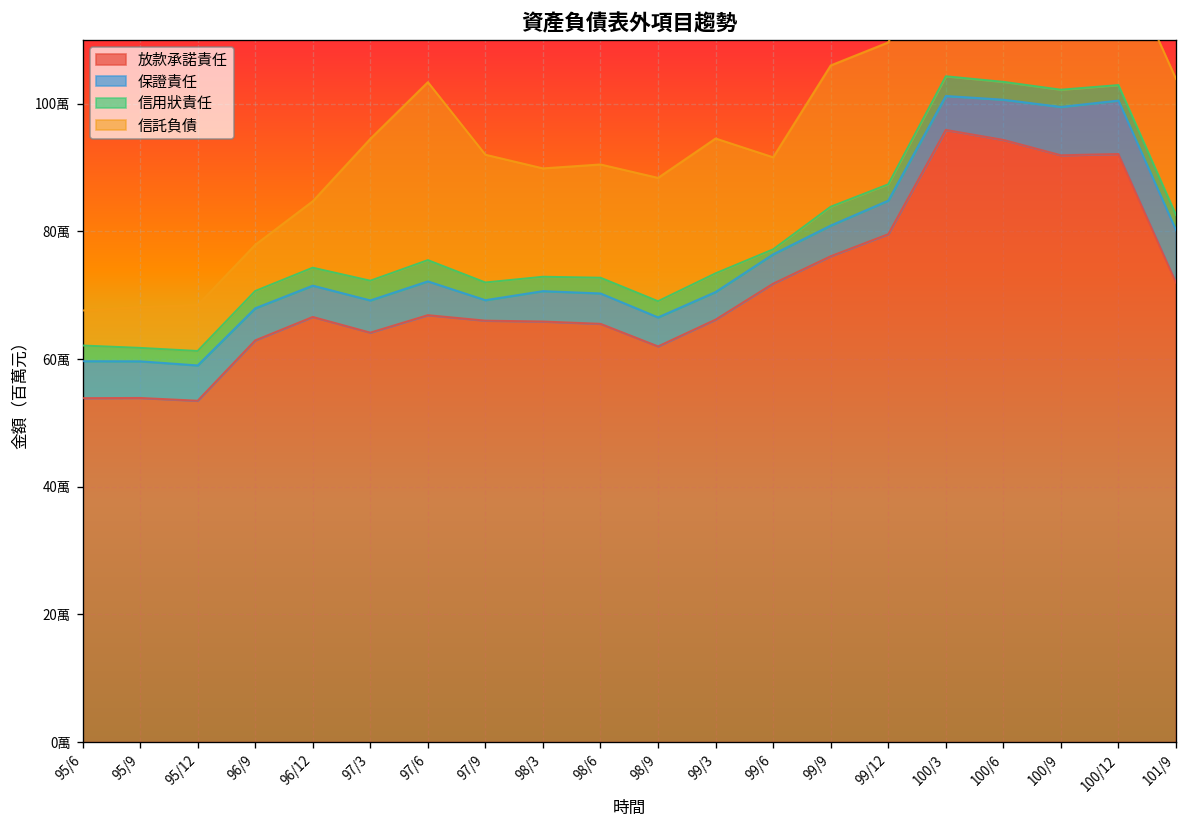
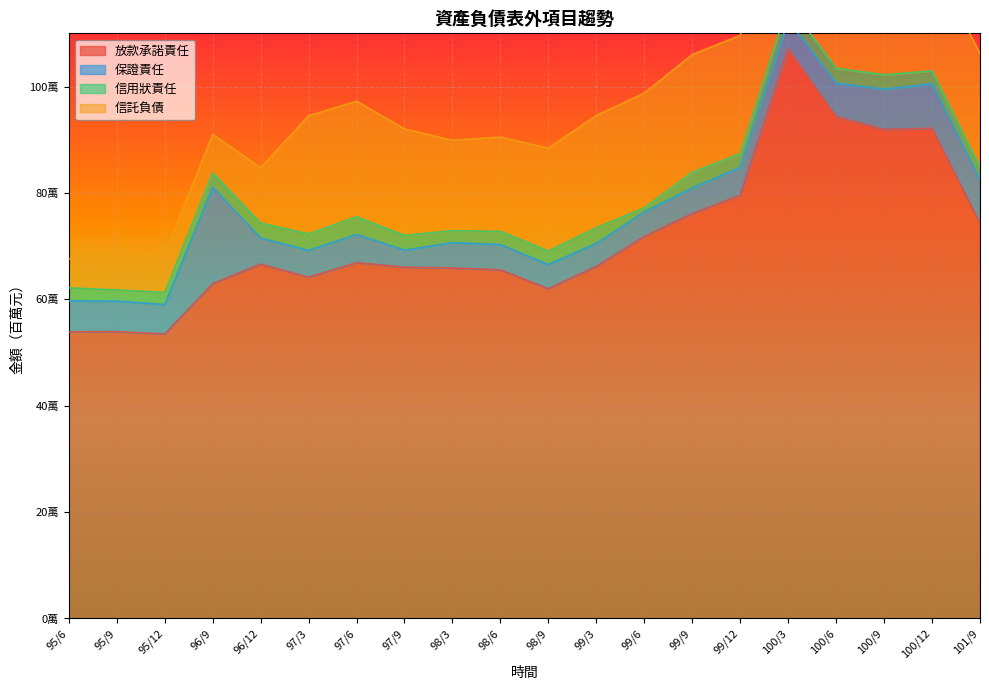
保證責任, 96/9: 5萬 -> 18萬
信託負債, 97/6: 28萬 -> 22萬
信託負債, 99/6: 14萬 -> 22萬
放款承諾責任, 100/3: 96萬 -> 107萬
放款承諾責任, 101/9: 72萬 -> 74萬
